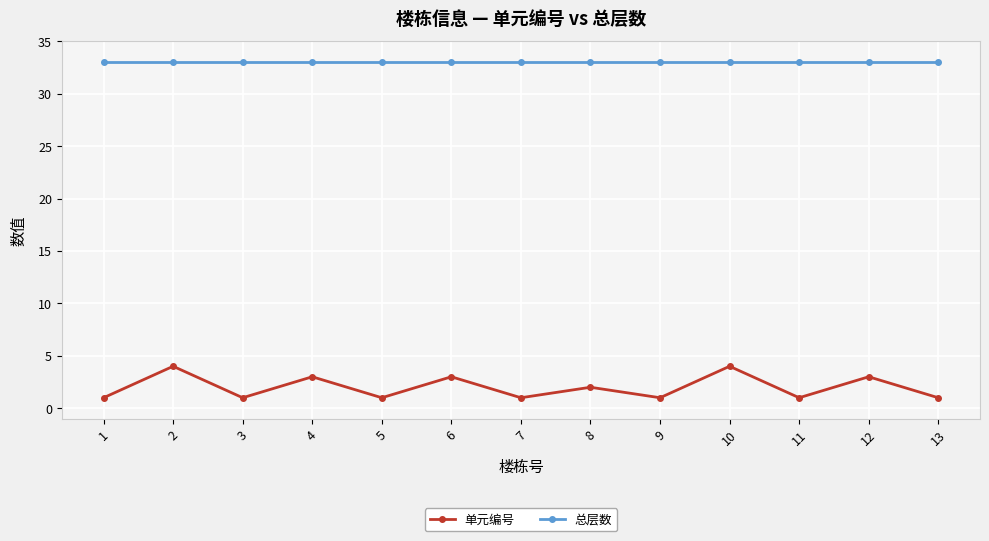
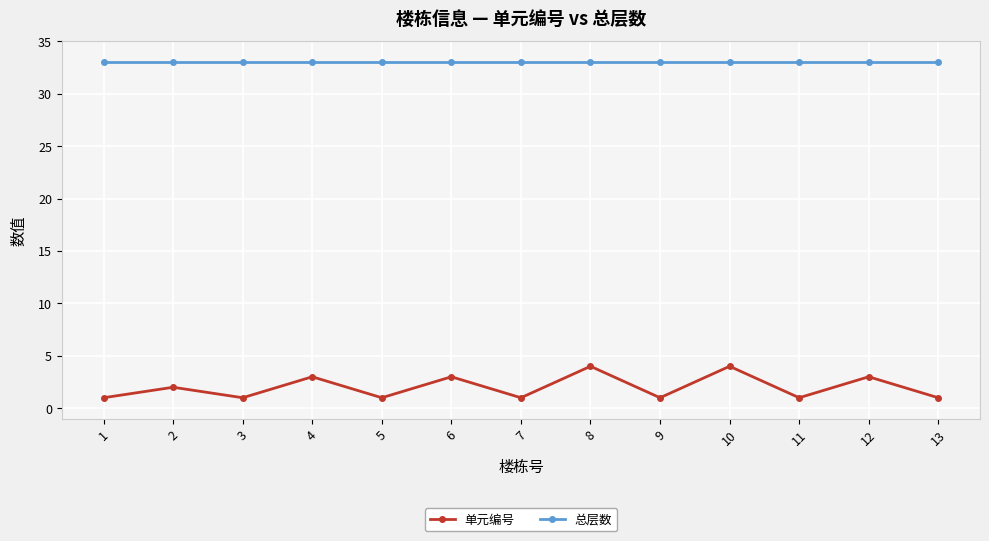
单元编号, 2: 4 -> 2
单元编号, 8: 2 -> 4
